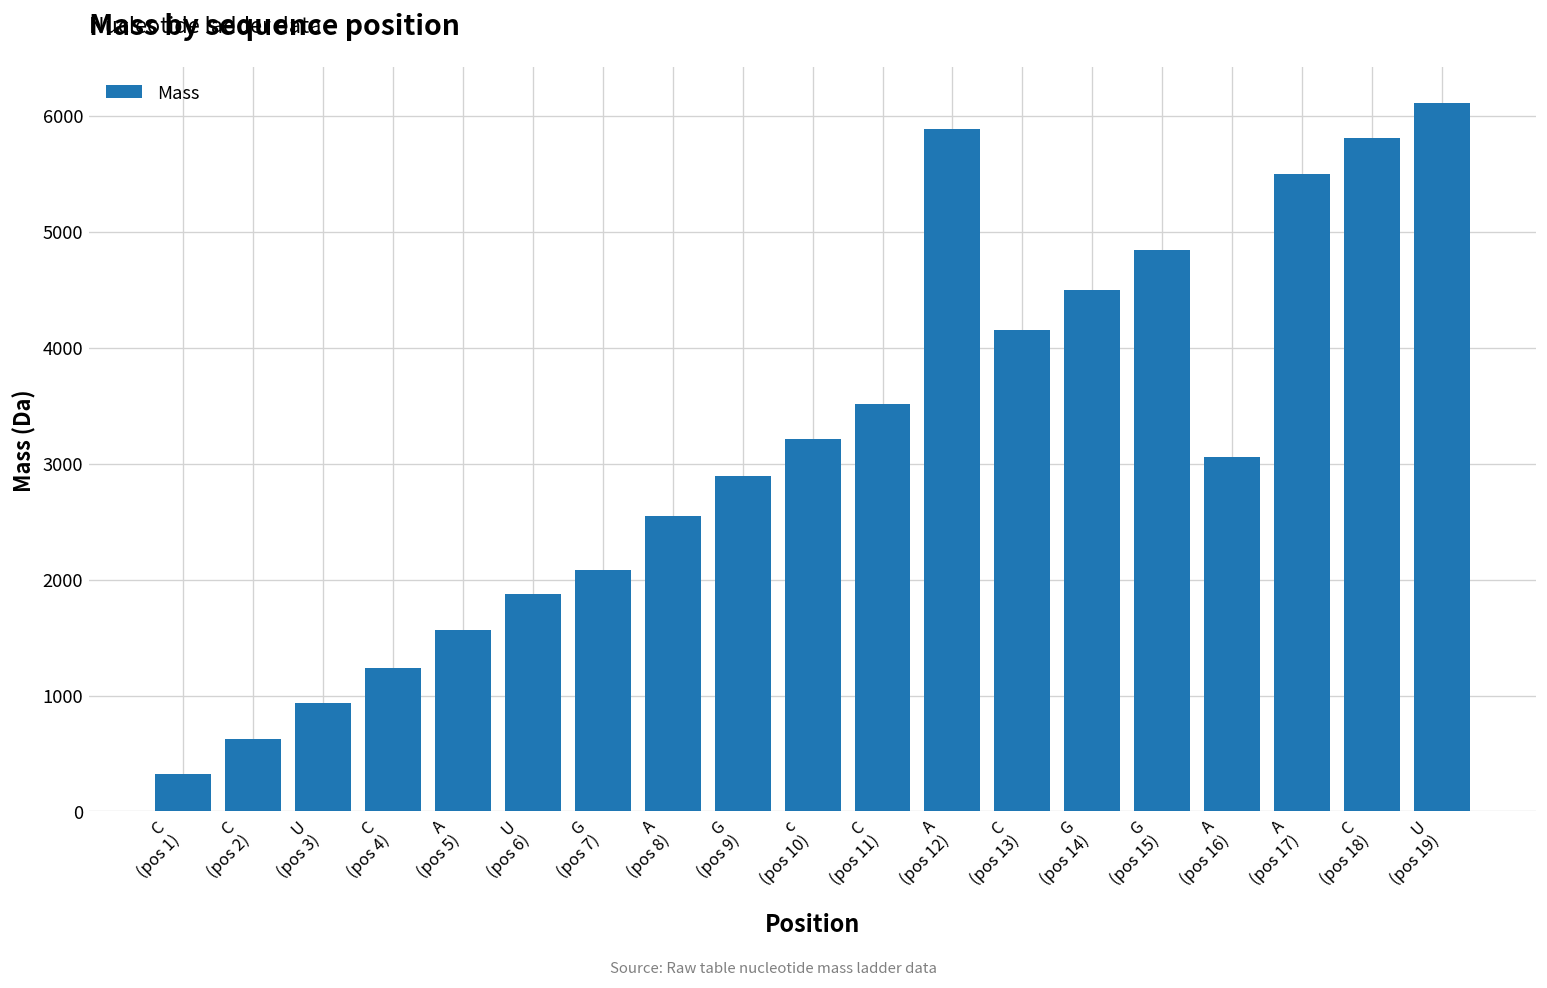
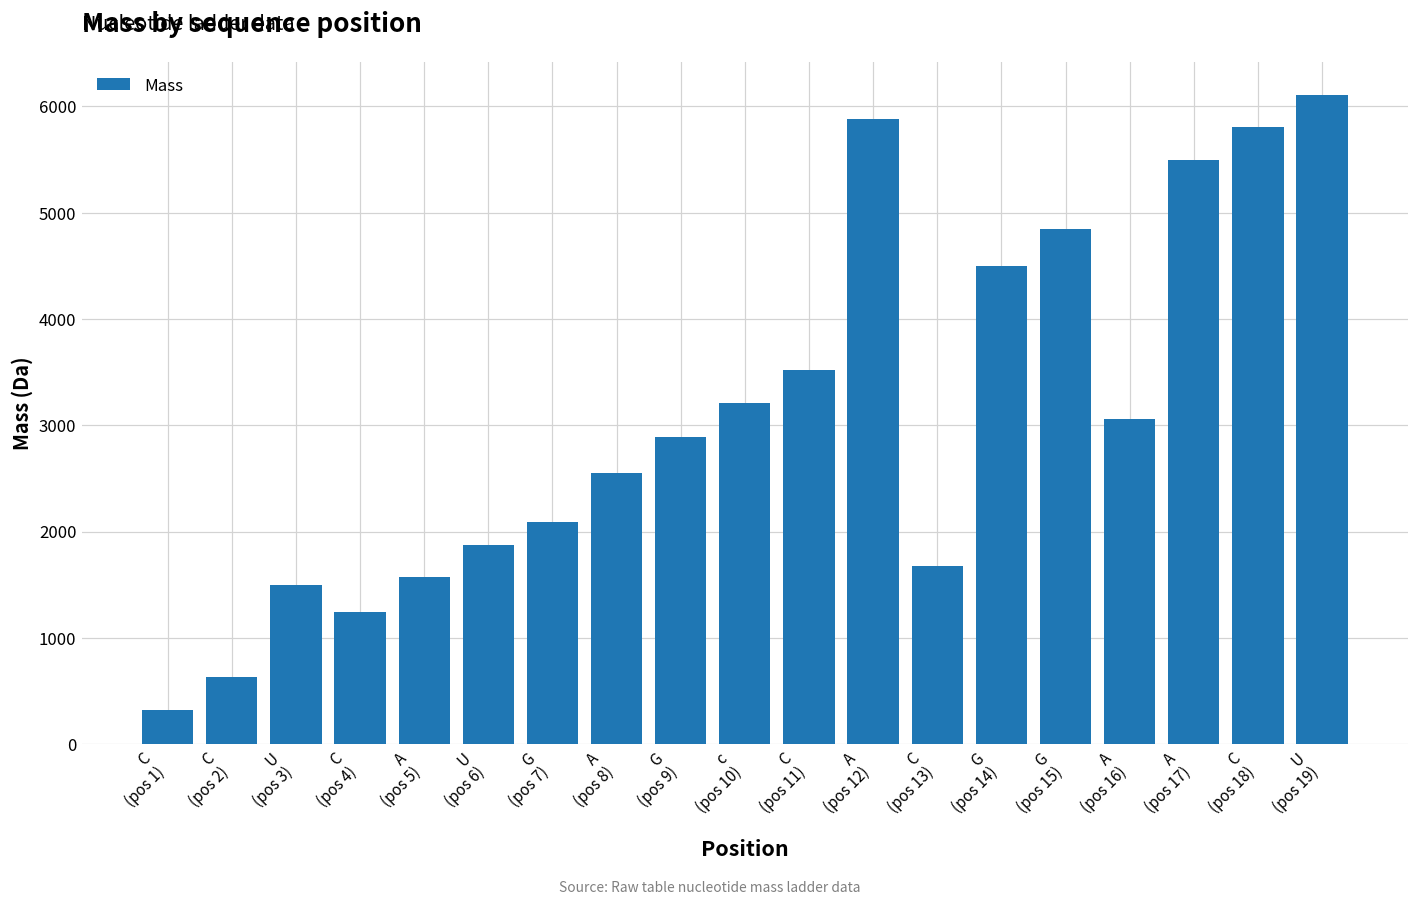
U (pos 3): 900 -> 1500
C (pos 13): 4200 -> 1700
